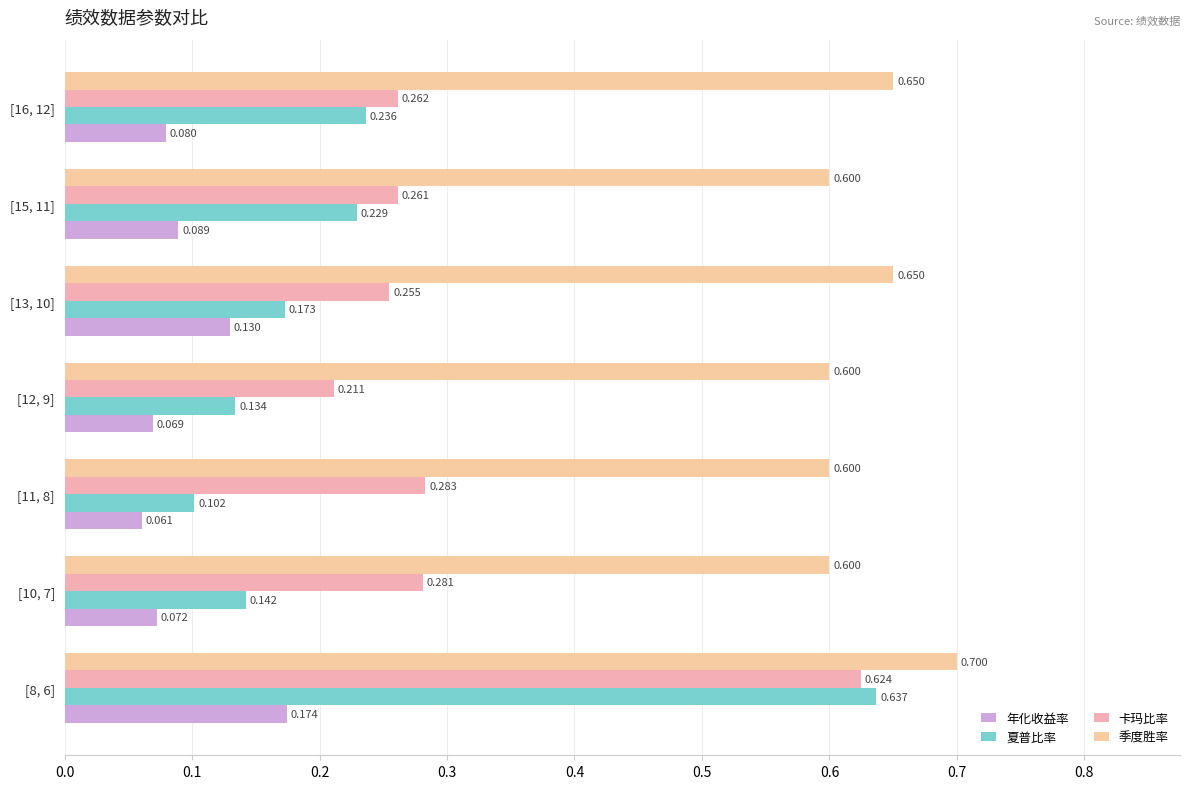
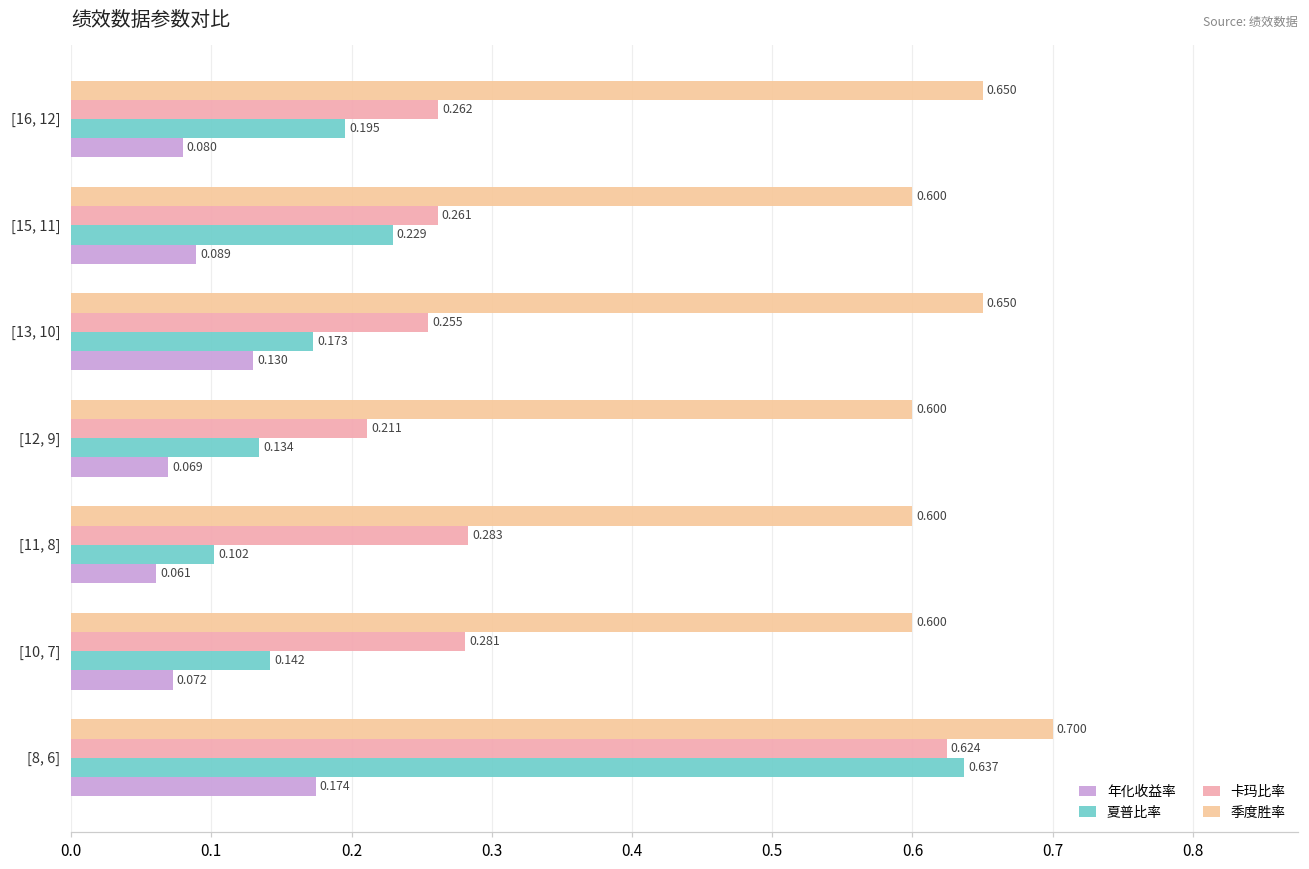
夏普比率, [16, 12]: 0.236 -> 0.195
